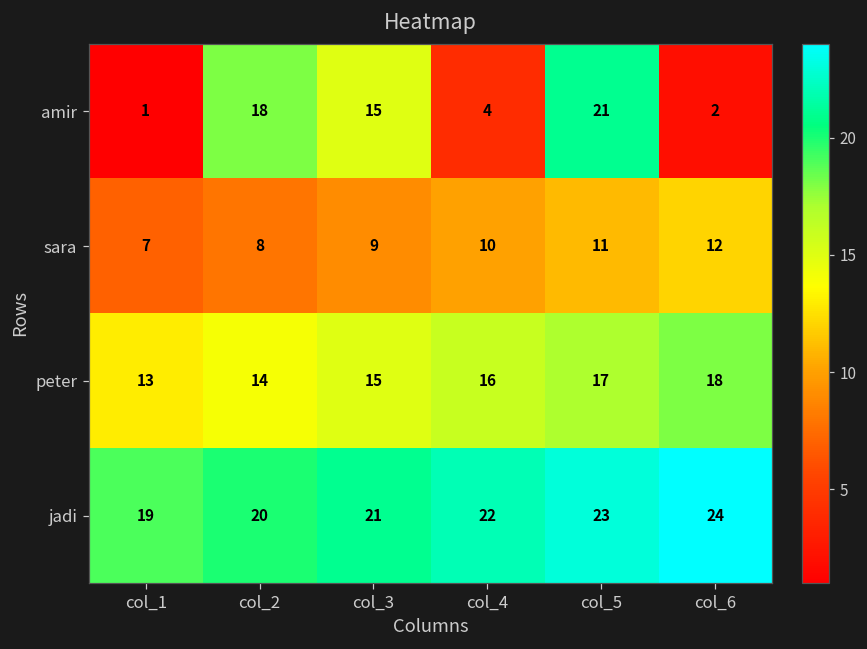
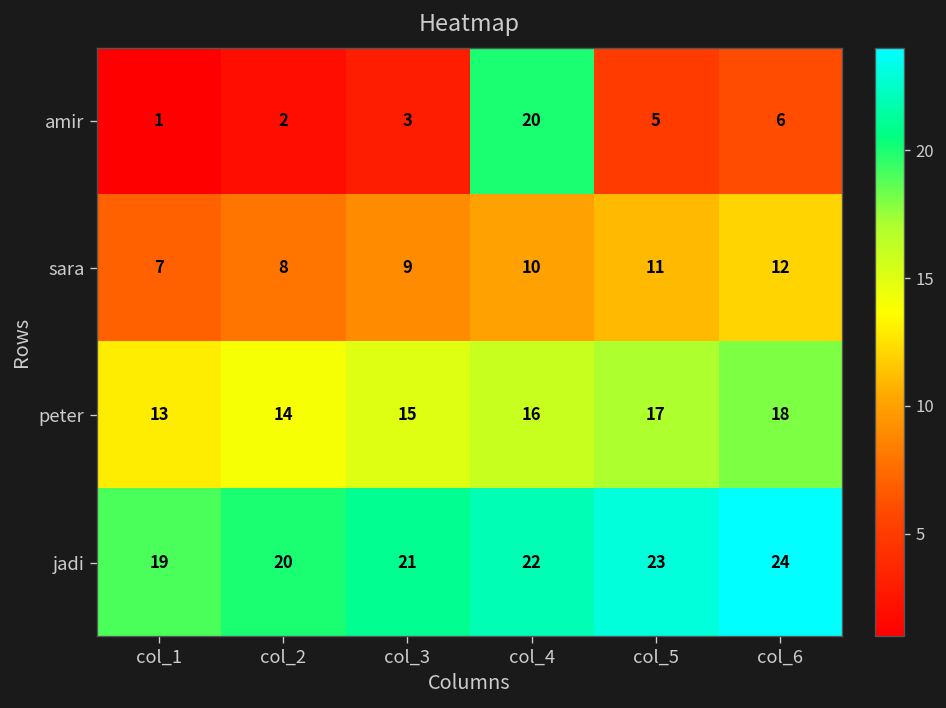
amir, col_2: 18 -> 2
amir, col_3: 15 -> 3
amir, col_4: 4 -> 20
amir, col_5: 21 -> 5
amir, col_6: 2 -> 6
